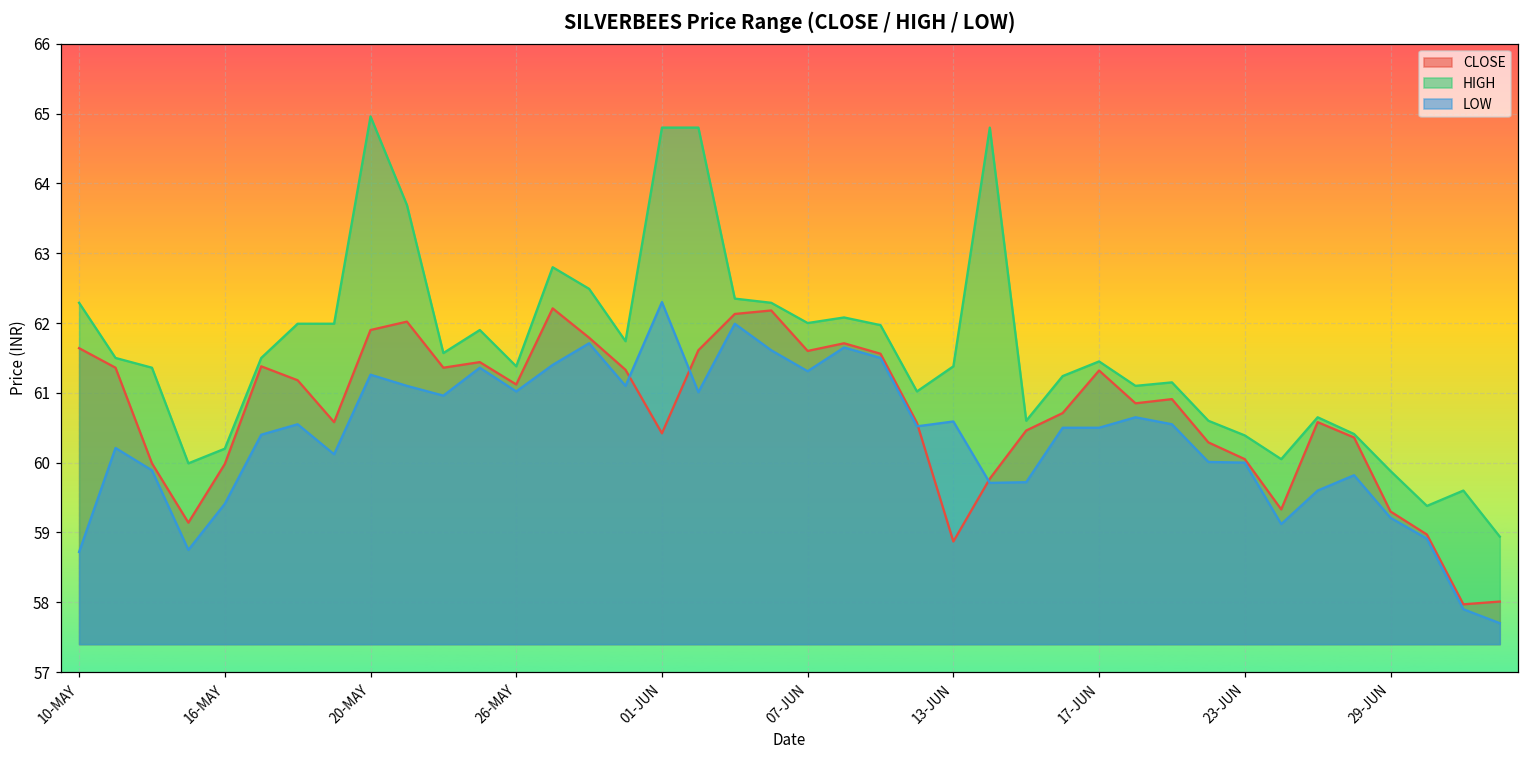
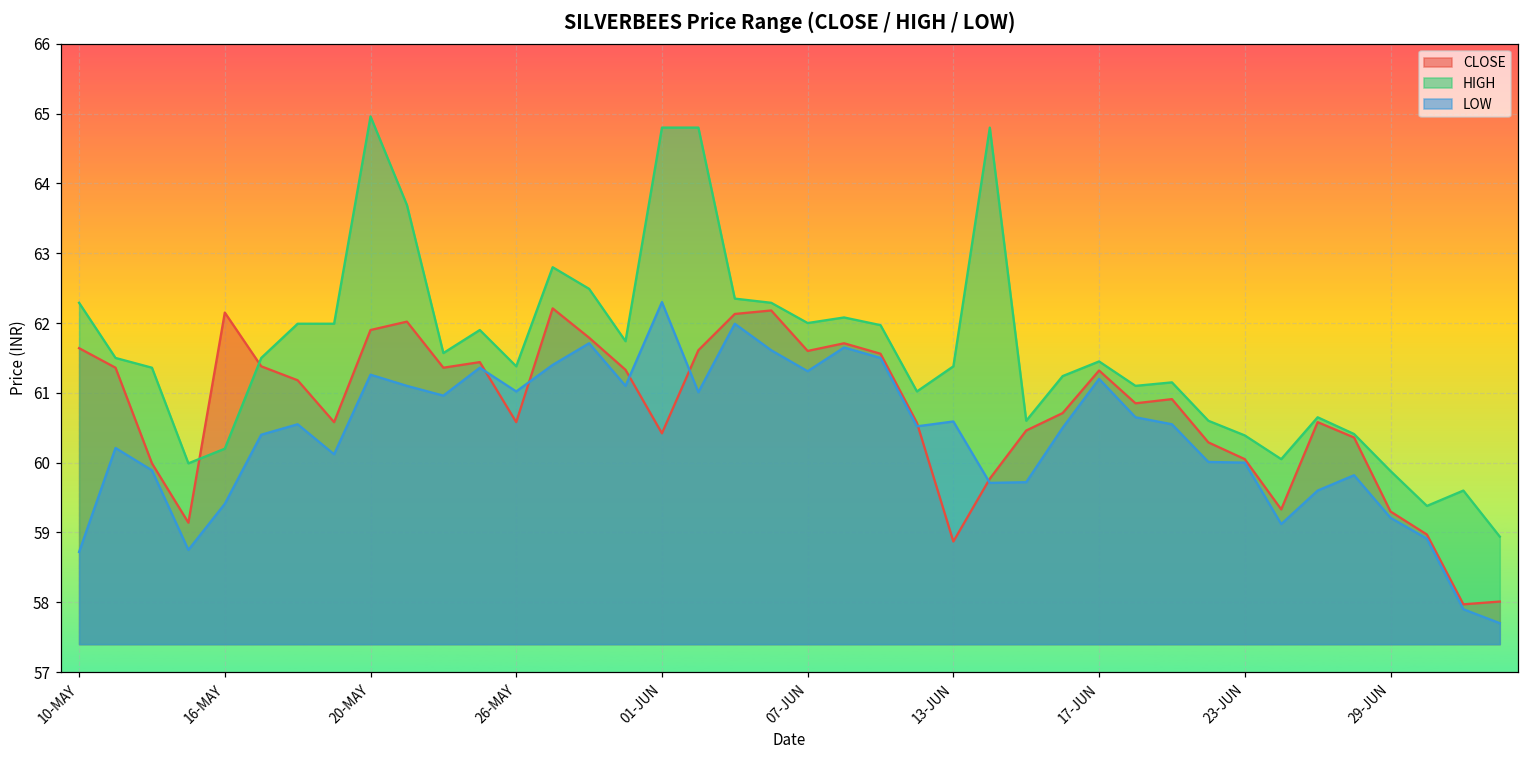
CLOSE, 16-MAY: 60.0 -> 62.2
CLOSE, 26-MAY: 61.1 -> 60.6
LOW, 17-JUN: 60.5 -> 61.2
